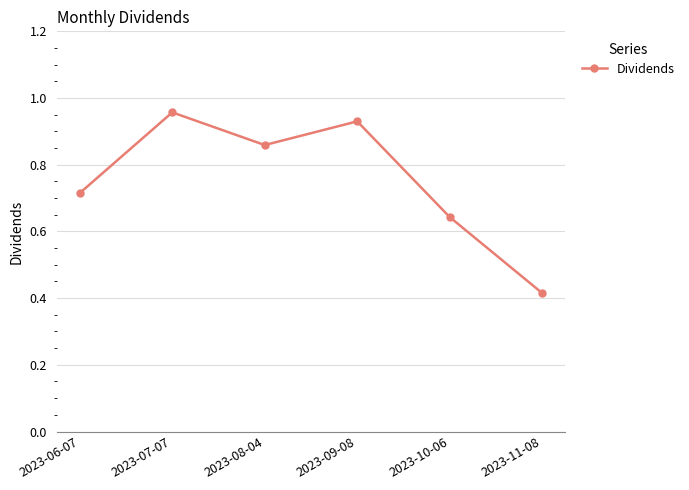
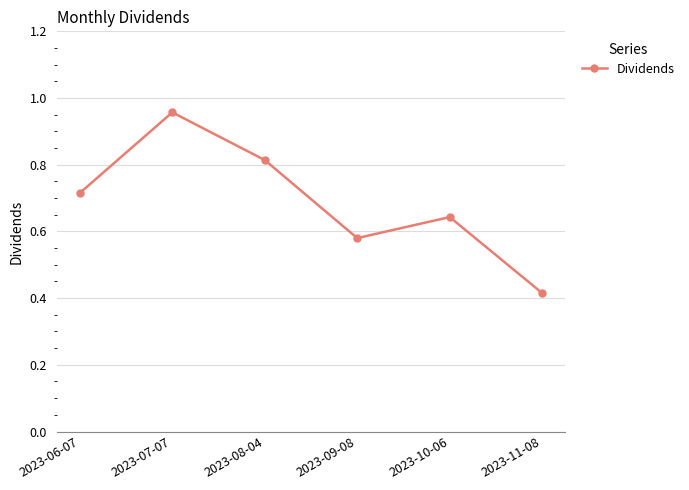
2023-08-04: 0.86 -> 0.81
2023-09-08: 0.93 -> 0.58
